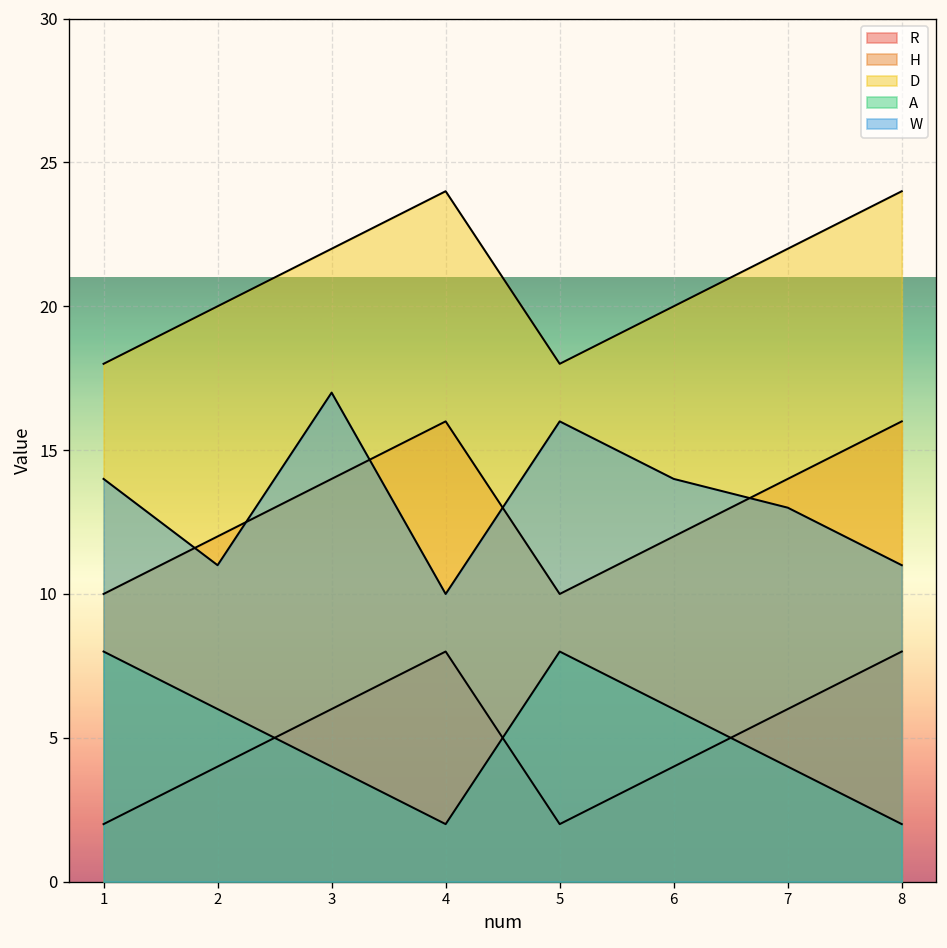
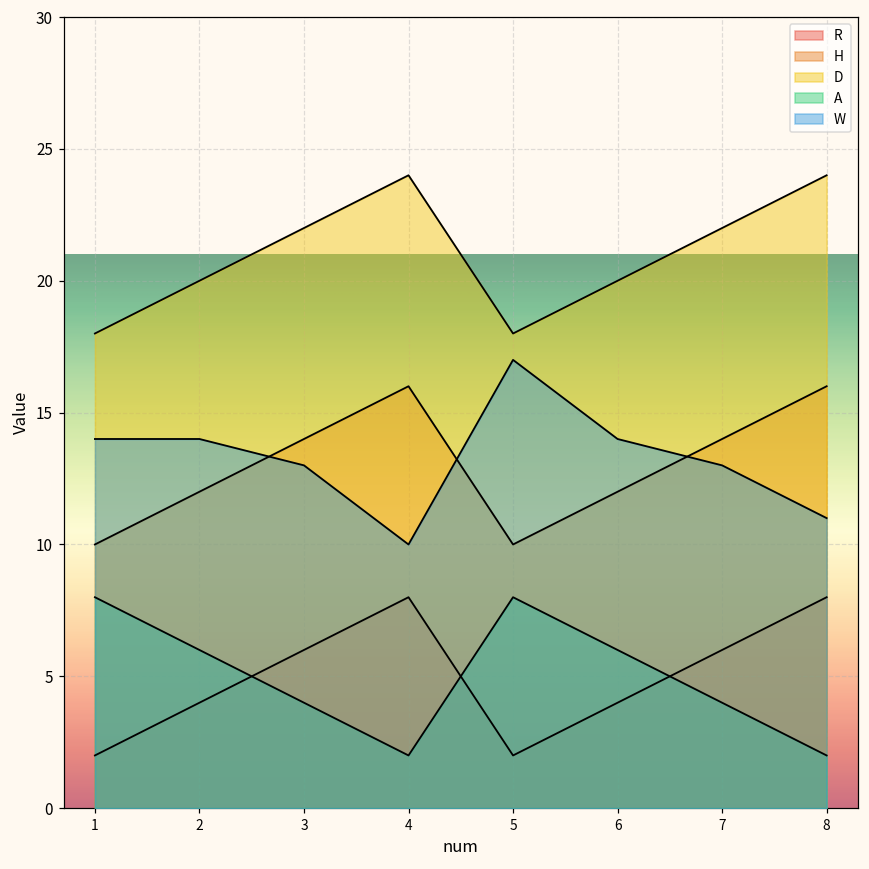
W, 2: 11 -> 14
W, 3: 17 -> 13
W, 5: 16 -> 17
